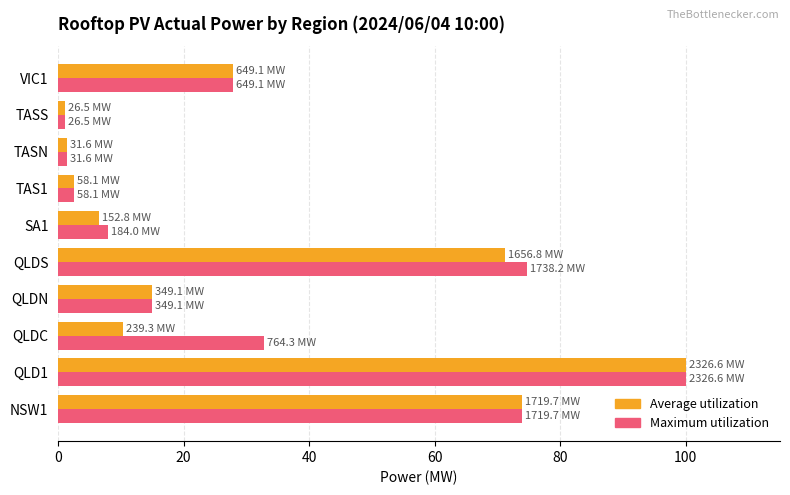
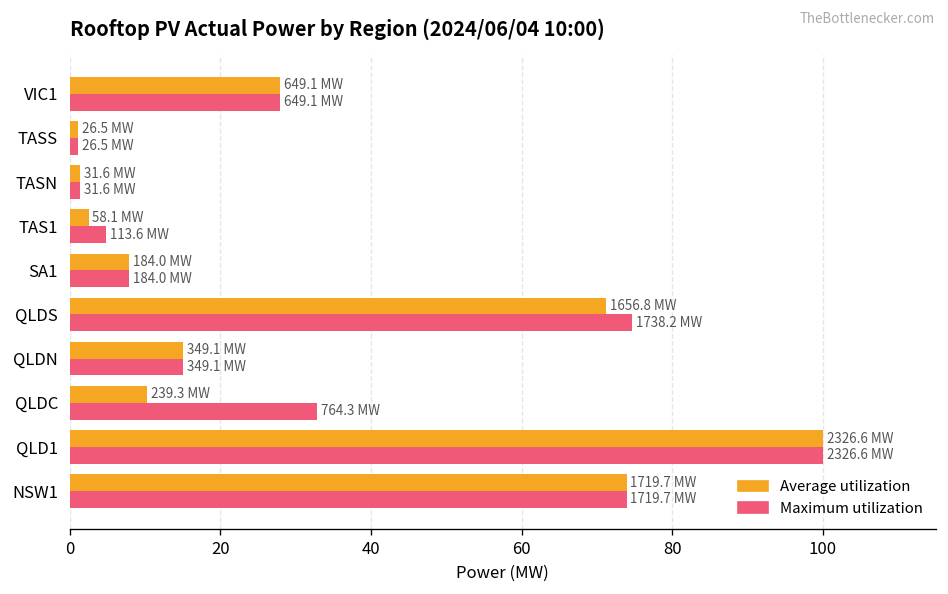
Maximum utilization, TAS1: 58.1 -> 113.6
Average utilization, SA1: 152.8 -> 184.0
